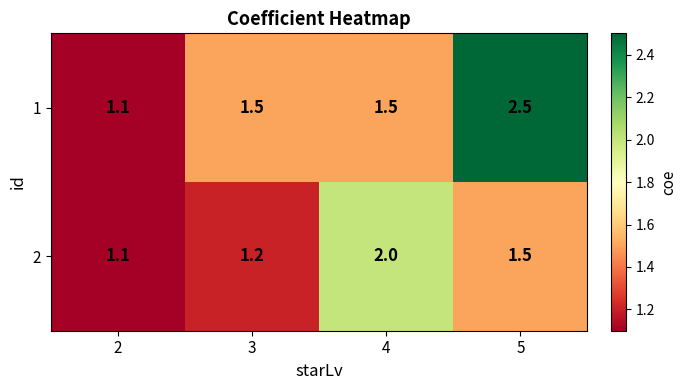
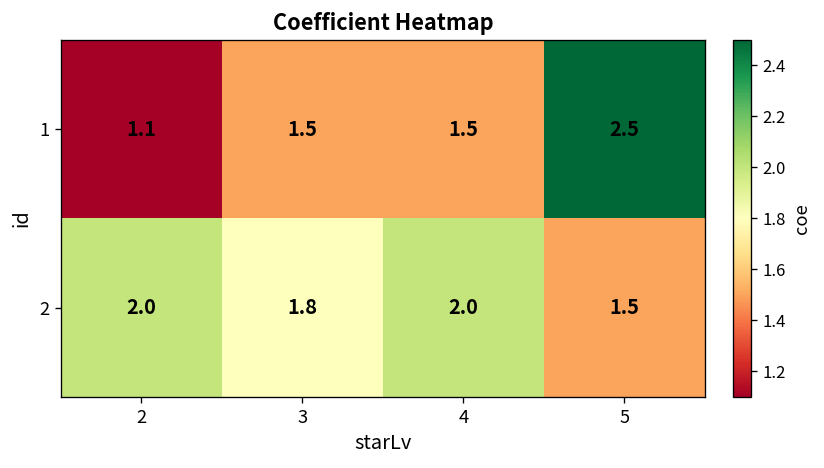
2, 2: 1.1 -> 2.0
2, 3: 1.2 -> 1.8
